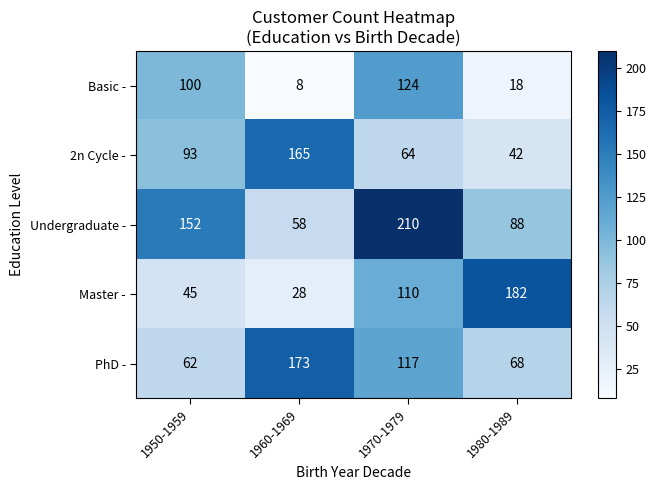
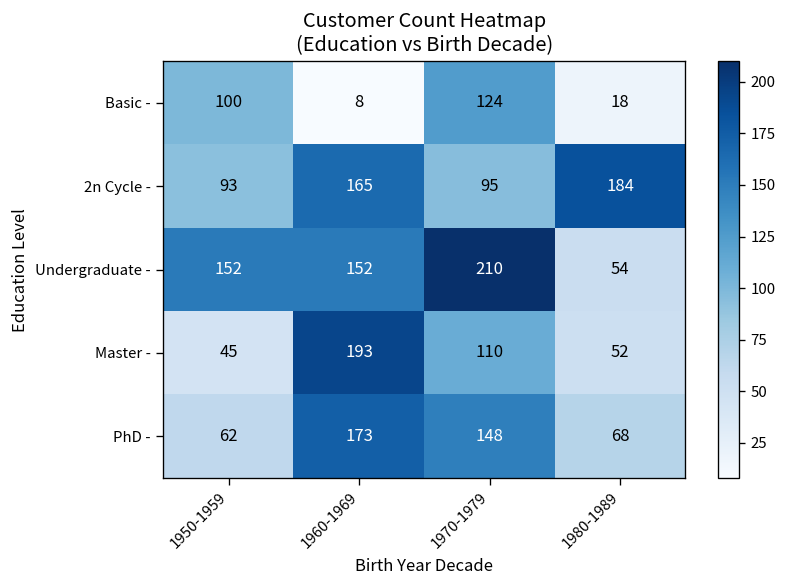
2n Cycle -, 1970-1979: 64 -> 95
2n Cycle -, 1980-1989: 42 -> 184
Undergraduate -, 1960-1969: 58 -> 152
Undergraduate -, 1980-1989: 88 -> 54
Master -, 1960-1969: 28 -> 193
Master -, 1980-1989: 182 -> 52
PhD -, 1970-1979: 117 -> 148
